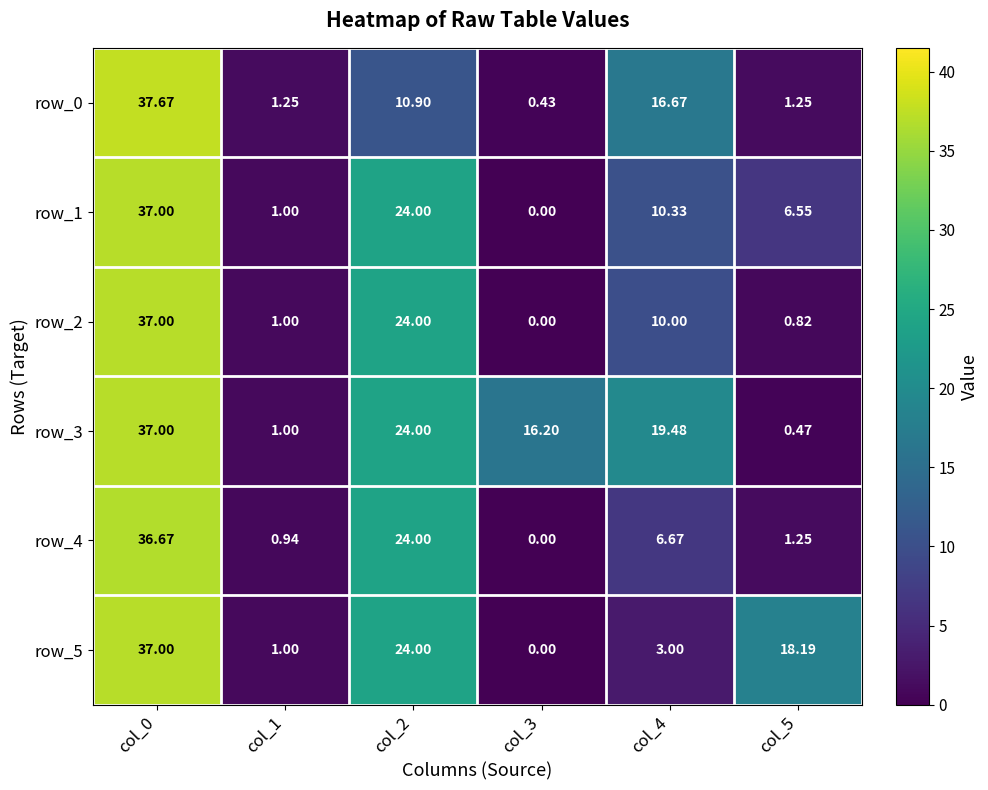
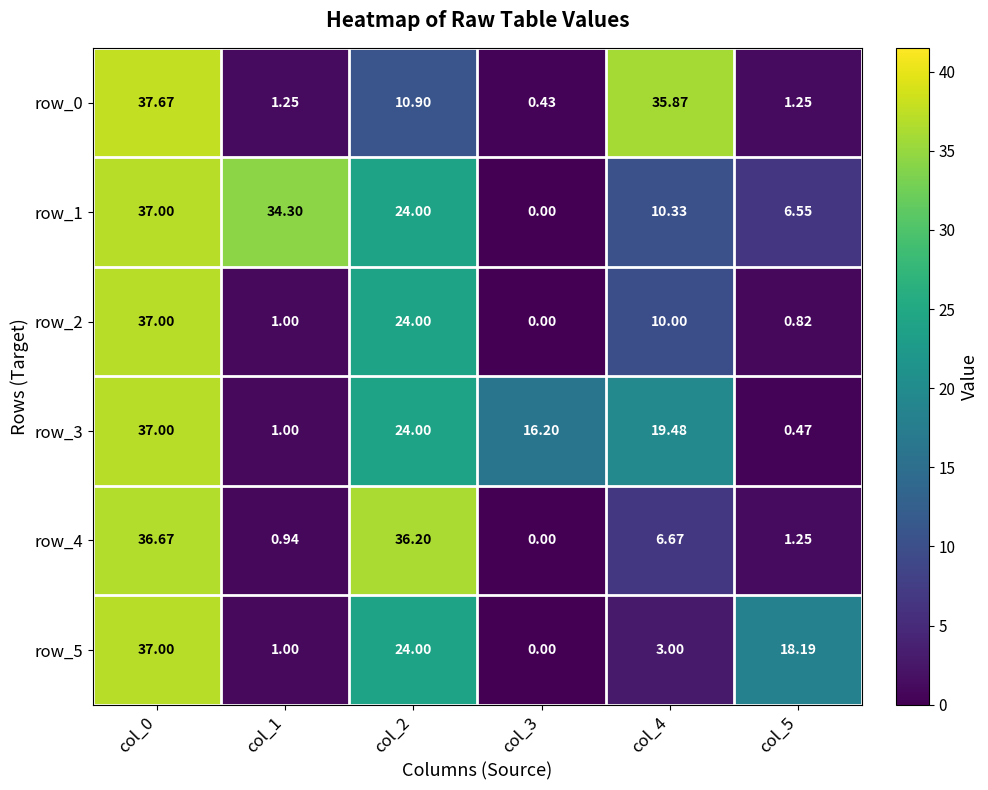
row_0, col_4: 16.67 -> 35.87
row_1, col_1: 1.00 -> 34.30
row_4, col_2: 24.00 -> 36.20
